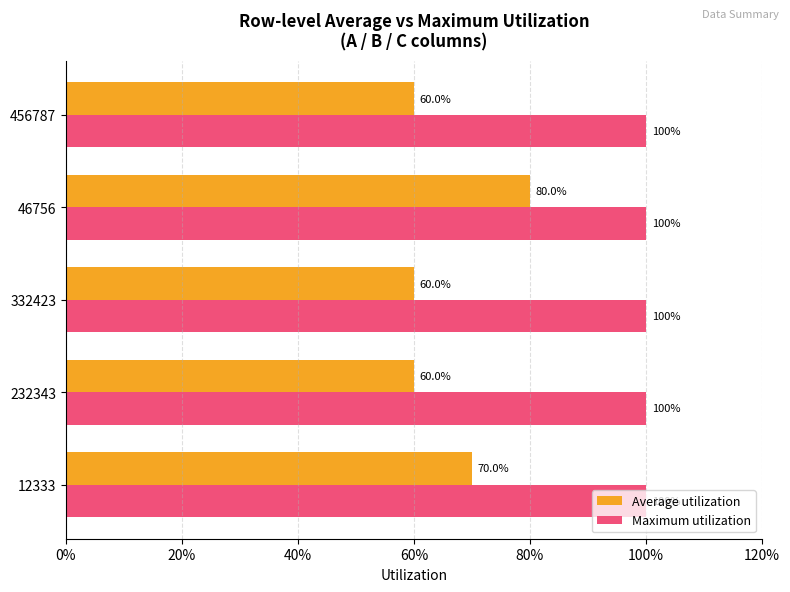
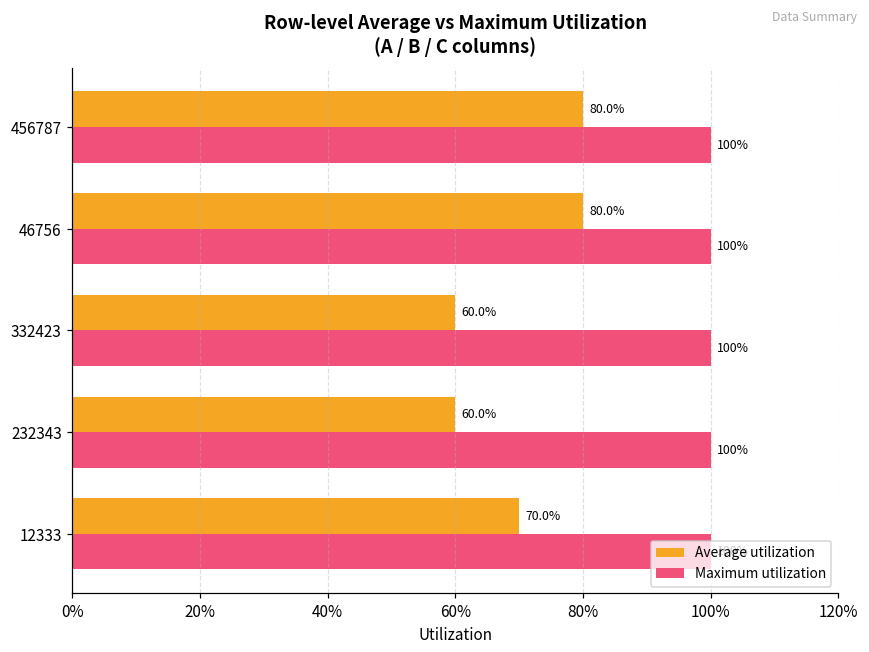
Average utilization, 456787: 60.0% -> 80.0%
